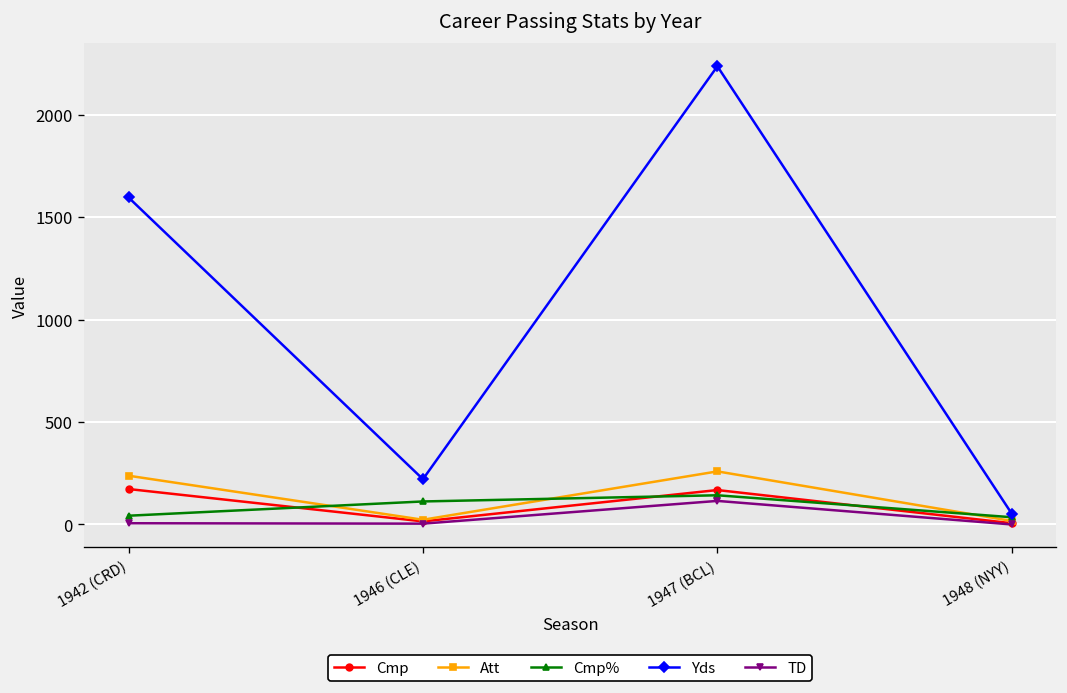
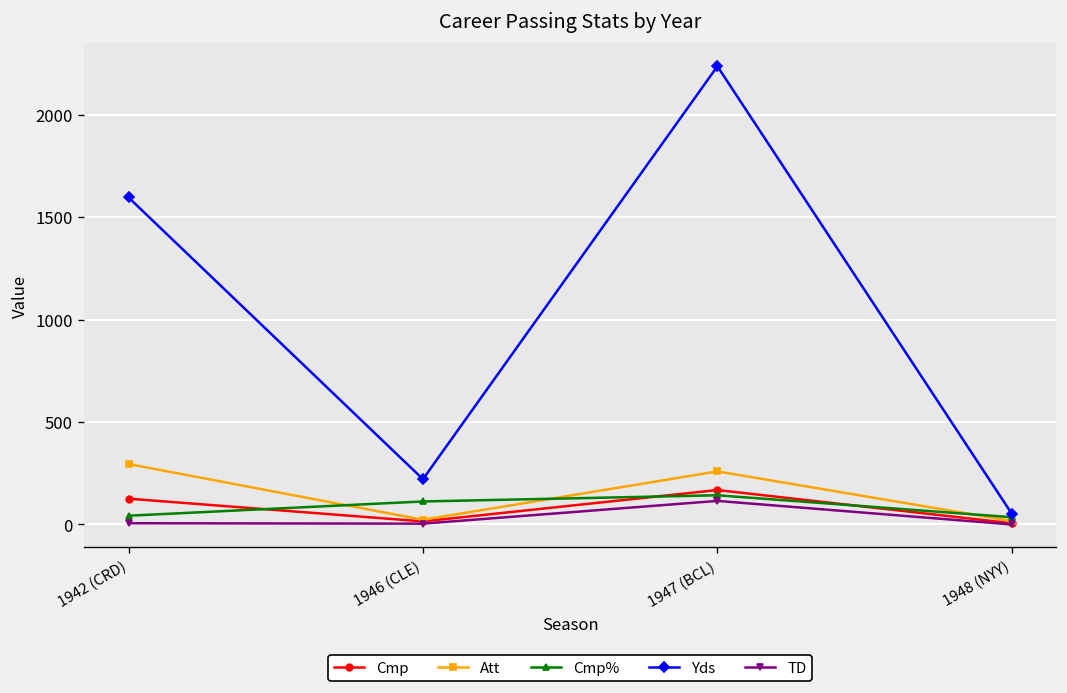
Cmp, 1942 (CRD): 170 -> 130
Att, 1942 (CRD): 240 -> 300
